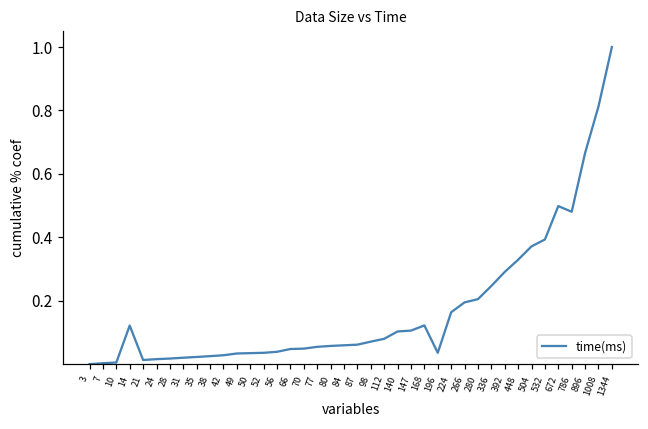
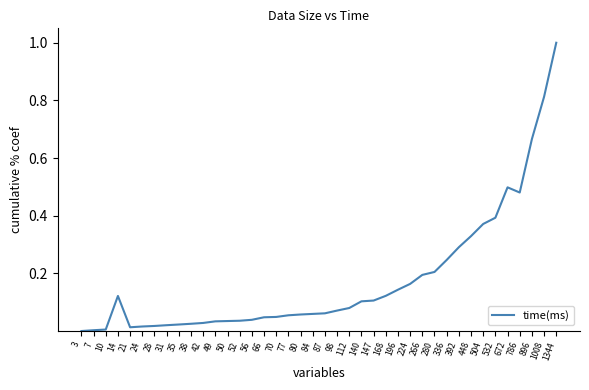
196: 0.04 -> 0.14
